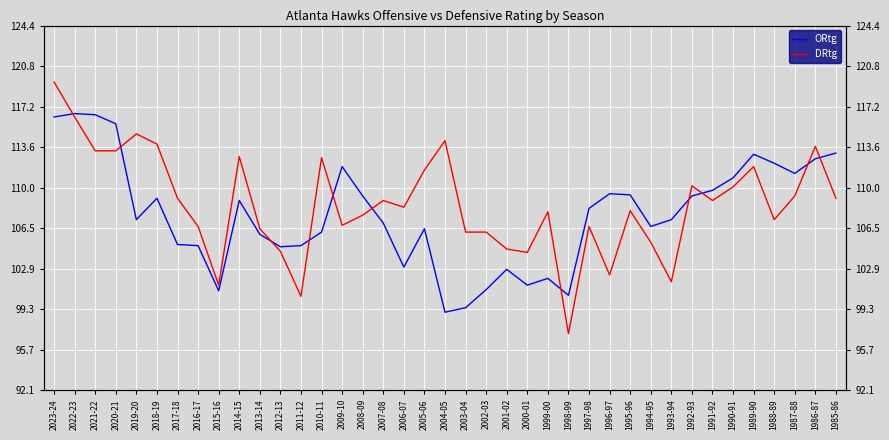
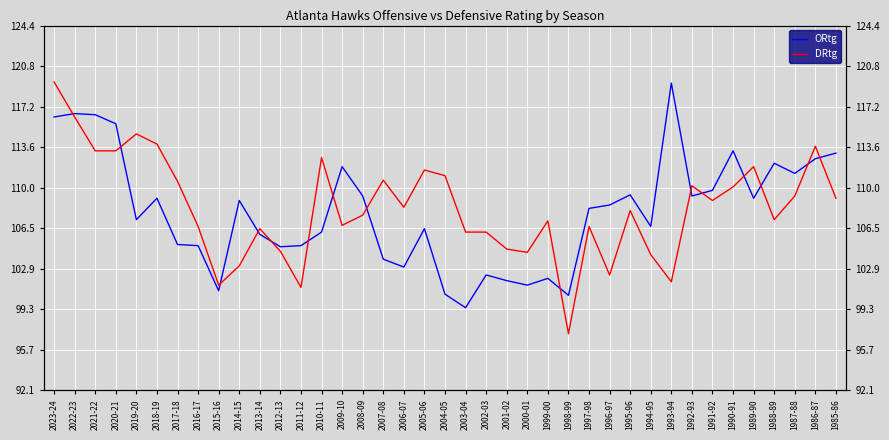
DRtg, 2017-18: 109.1 -> 110.6
DRtg, 2014-15: 112.8 -> 103.1
DRtg, 2011-12: 100.4 -> 101.2
ORtg, 2007-08: 106.9 -> 103.7
DRtg, 2007-08: 108.9 -> 110.7
ORtg, 2004-05: 99.0 -> 100.6
DRtg, 2004-05: 114.2 -> 111.1
ORtg, 2002-03: 101.0 -> 102.3
ORtg, 2001-02: 102.8 -> 101.8
DRtg, 1999-00: 107.9 -> 107.1
ORtg, 1996-97: 109.5 -> 108.5
DRtg, 1994-95: 105.2 -> 104.1
ORtg, 1993-94: 107.2 -> 119.3
ORtg, 1990-91: 110.9 -> 113.3
ORtg, 1989-90: 113.0 -> 109.1
